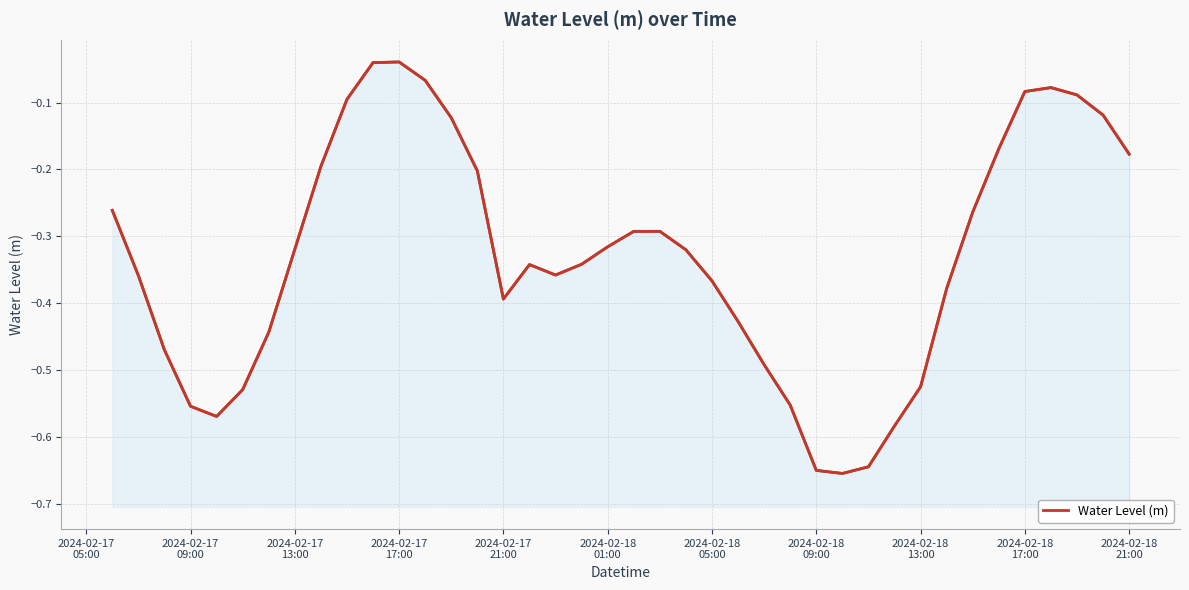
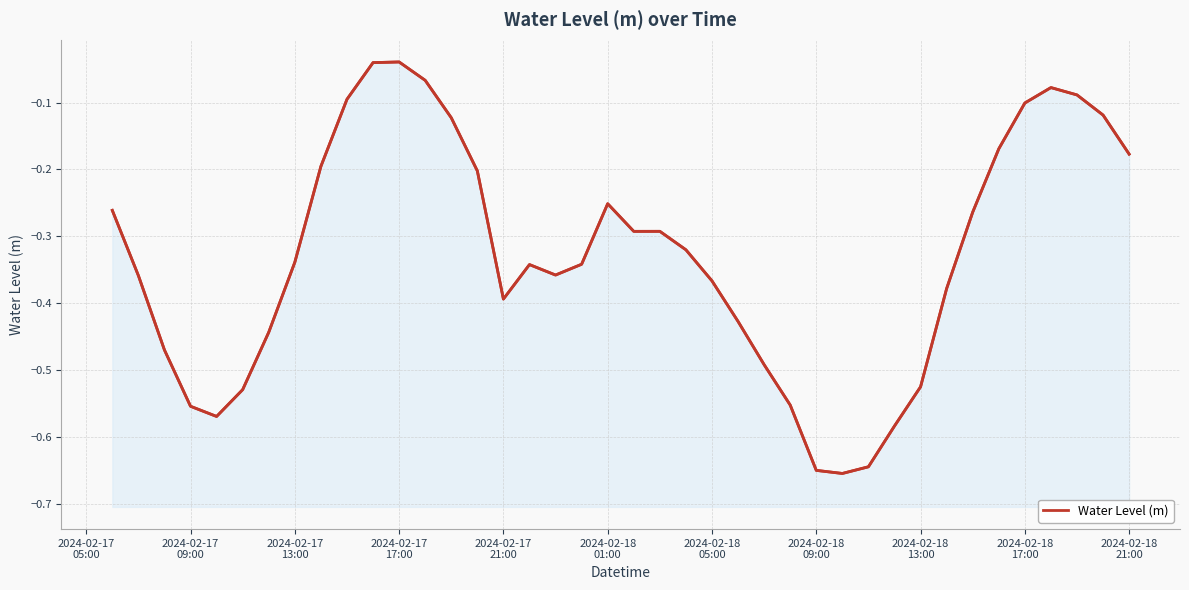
2024-02-17 13:00: -0.32 -> -0.34
2024-02-18 01:00: -0.32 -> -0.25
2024-02-18 17:00: -0.08 -> -0.10
